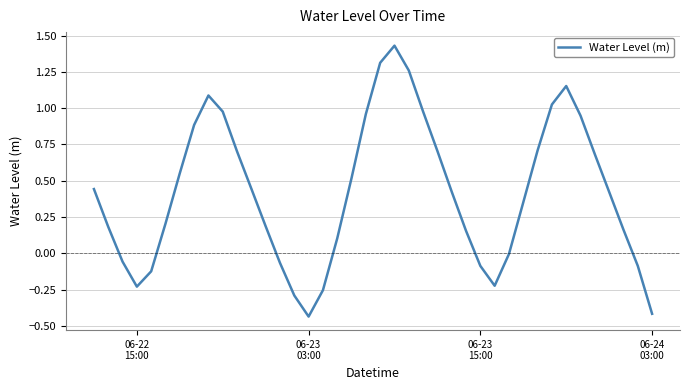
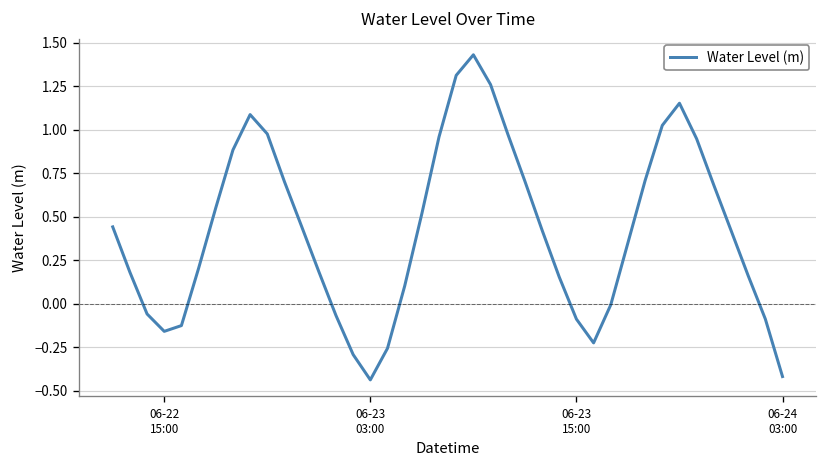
06-22 15:00: -0.23 -> -0.16
